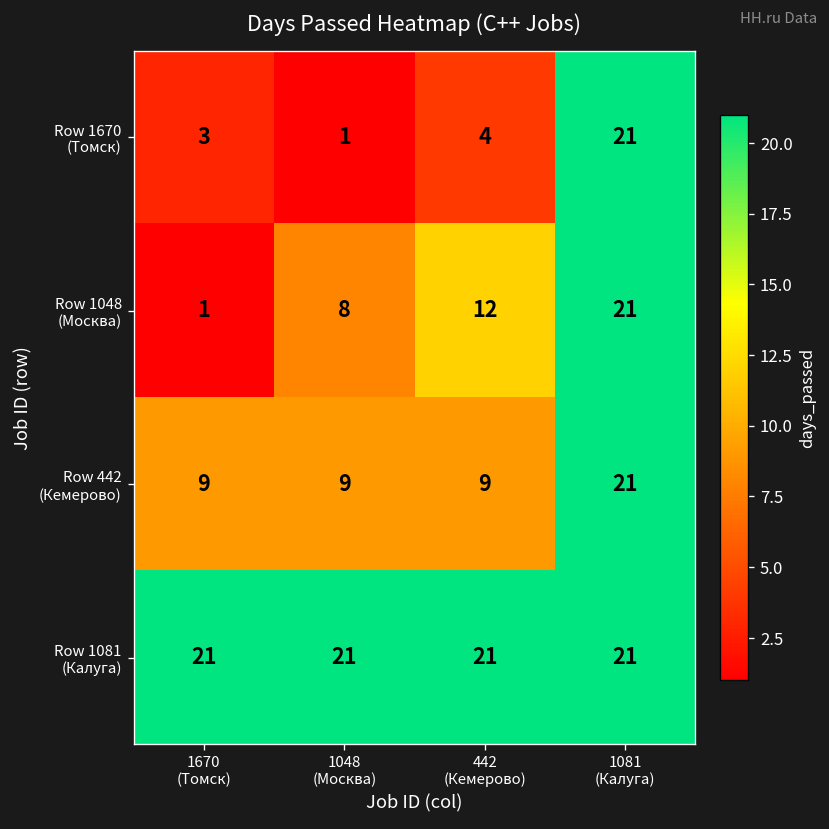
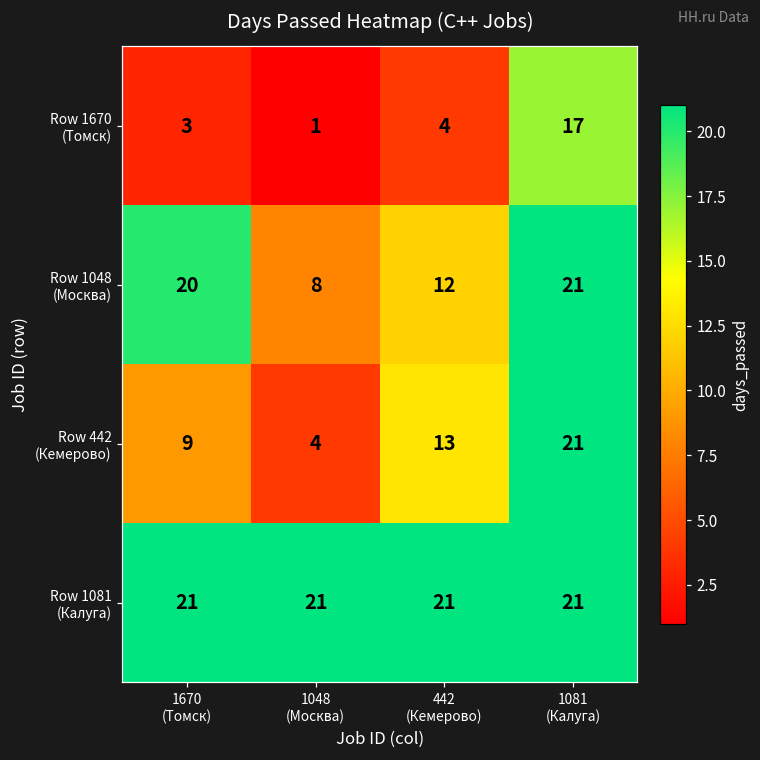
Row 1670 (Томск), 1081 (Калуга): 21 -> 17
Row 1048 (Москва), 1670 (Томск): 1 -> 20
Row 442 (Кемерово), 1048 (Москва): 9 -> 4
Row 442 (Кемерово), 442 (Кемерово): 9 -> 13
